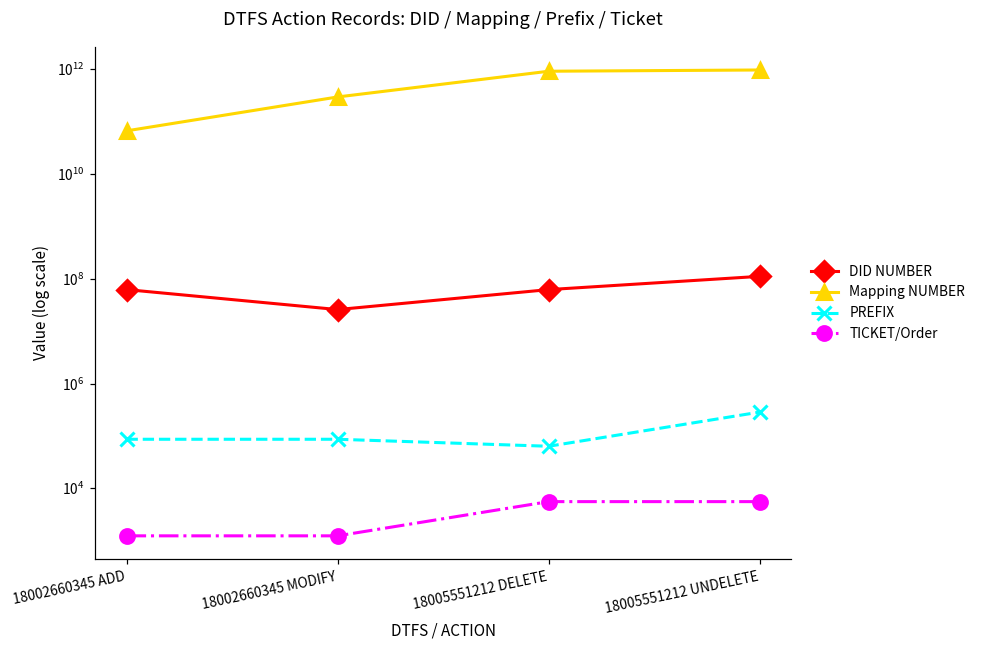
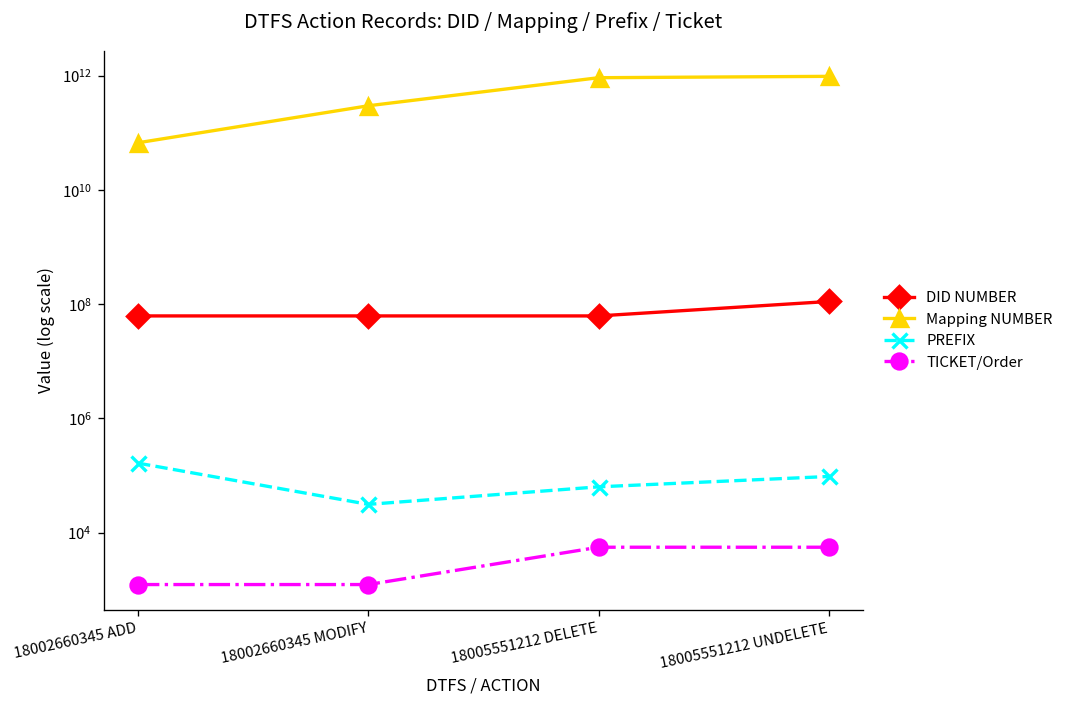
PREFIX, 18002660345 ADD: 90000 -> 160000
DID NUMBER, 18002660345 MODIFY: 30000000 -> 60000000
PREFIX, 18002660345 MODIFY: 90000 -> 30000
PREFIX, 18005551212 UNDELETE: 300000 -> 100000
